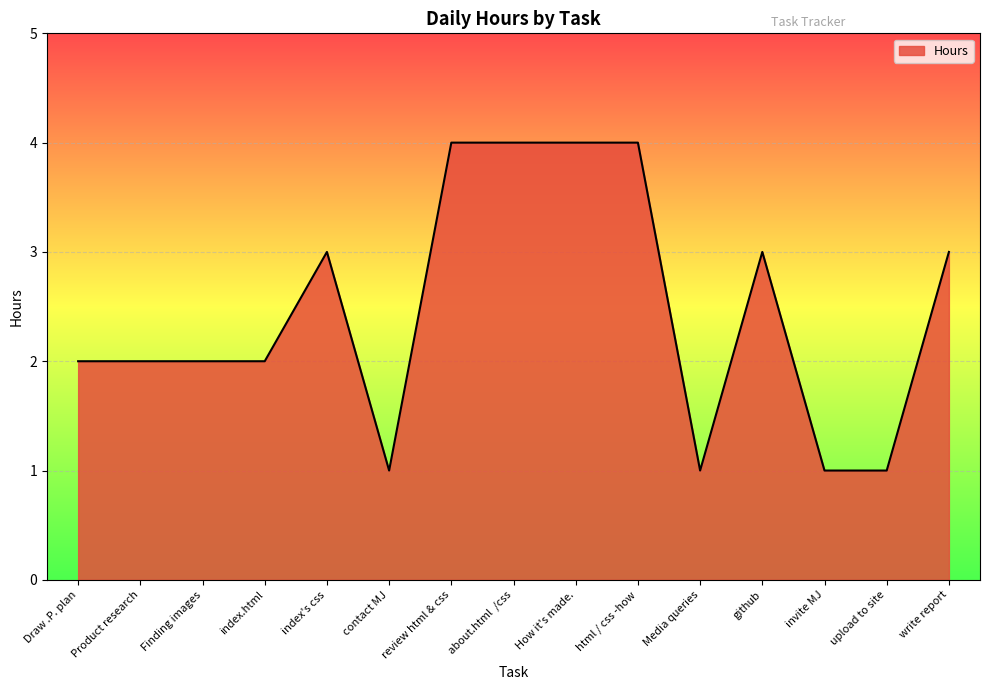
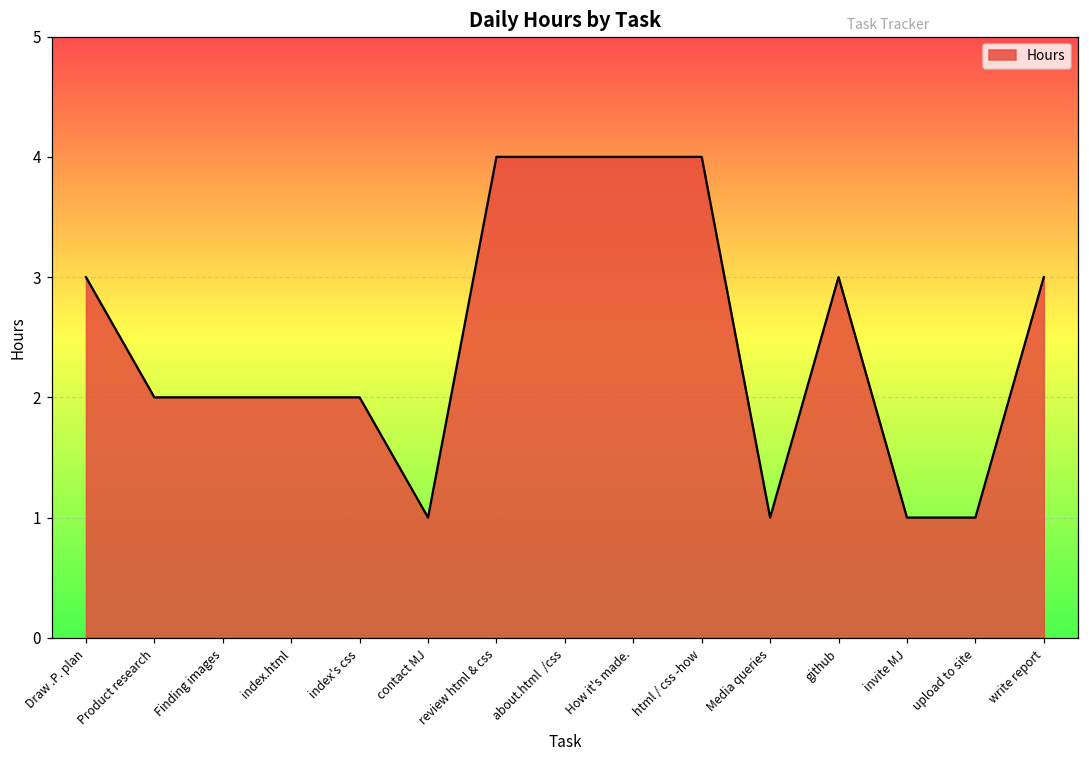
Draw .P. plan: 2 -> 3
index's css: 3 -> 2
